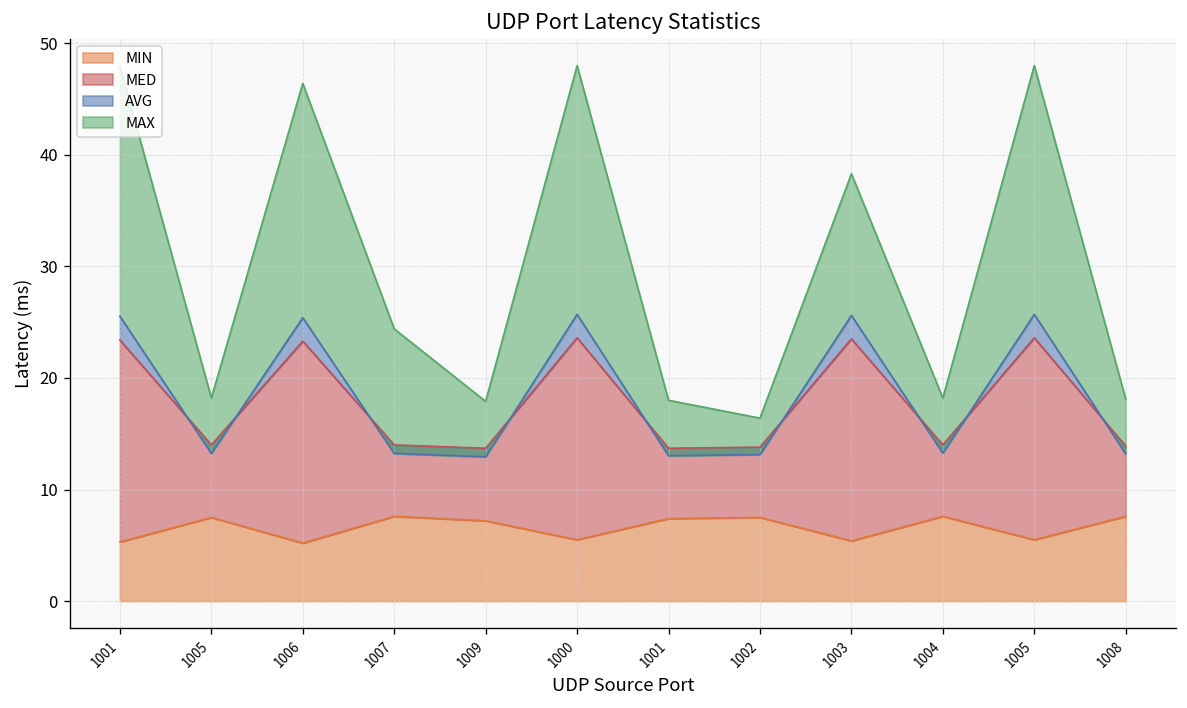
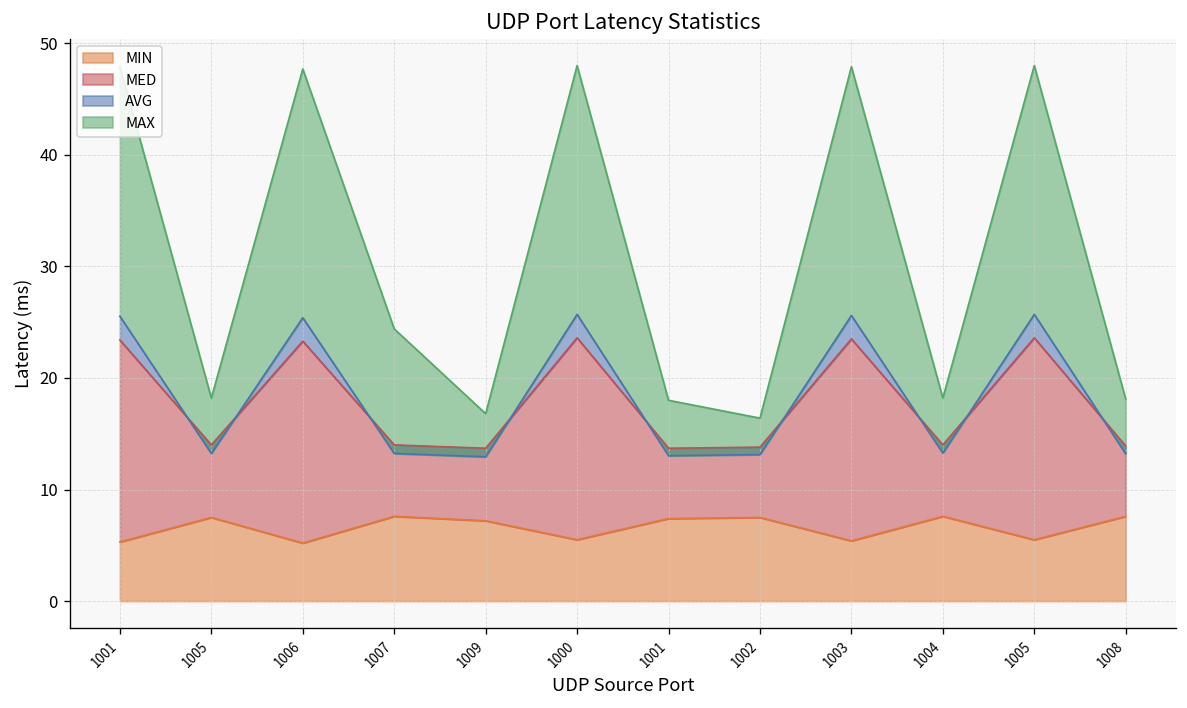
MAX, 1006: 46 -> 48
MAX, 1009: 18 -> 17
MAX, 1003: 38 -> 48
